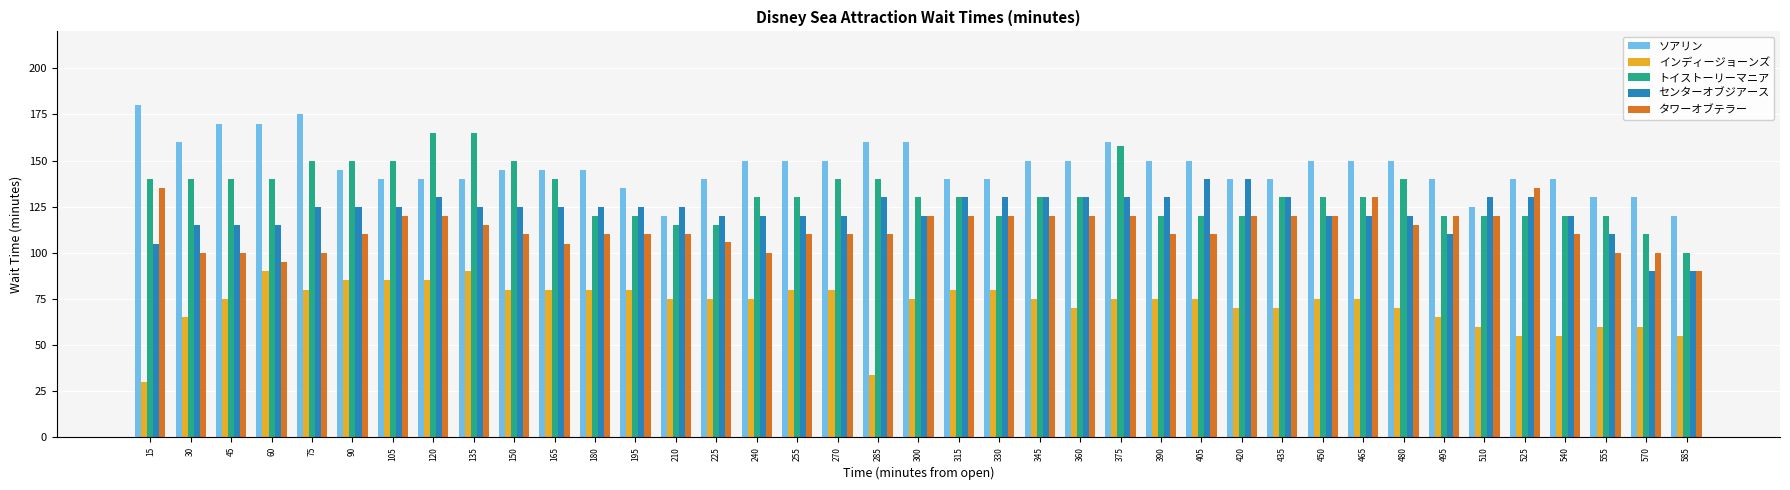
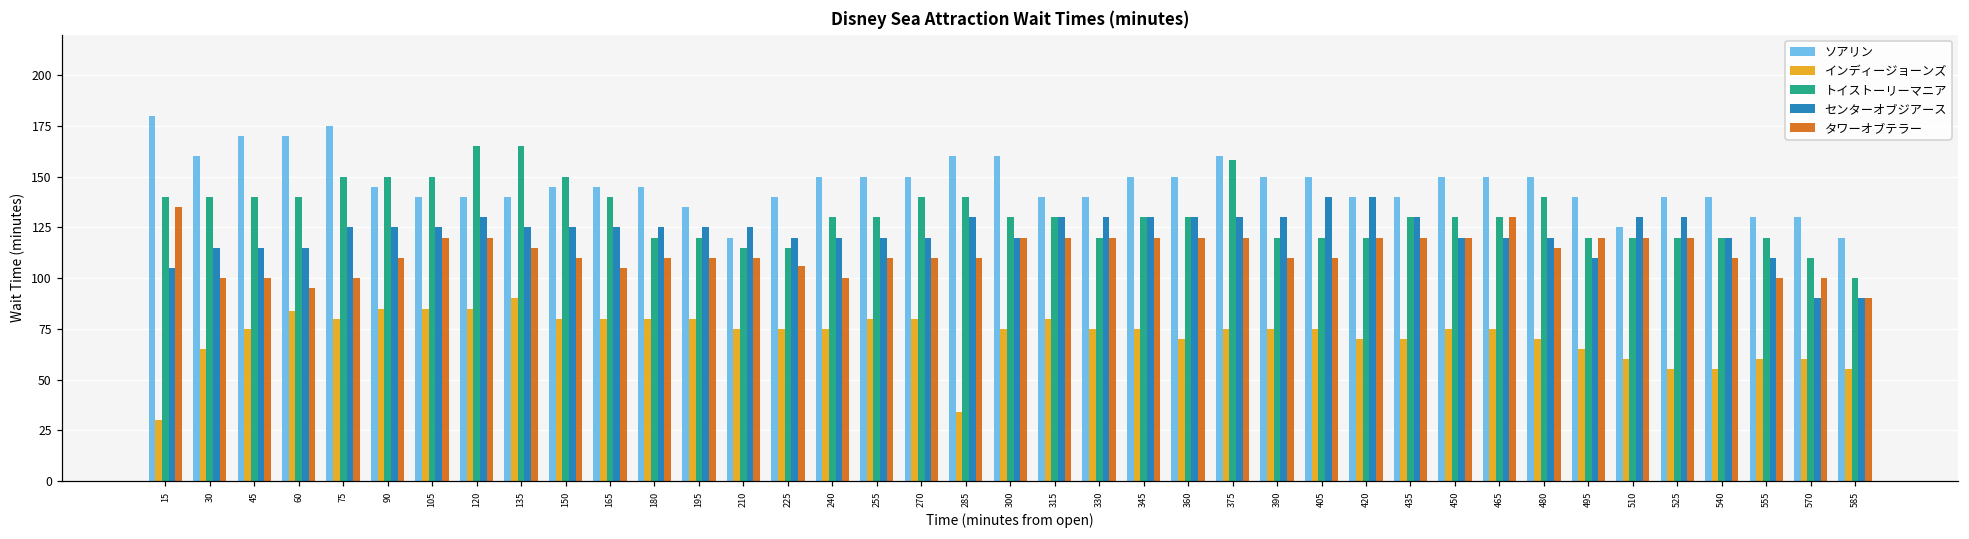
インディージョーンズ, 60: 90 -> 84
インディージョーンズ, 330: 80 -> 75
タワーオブテラー, 525: 135 -> 120
